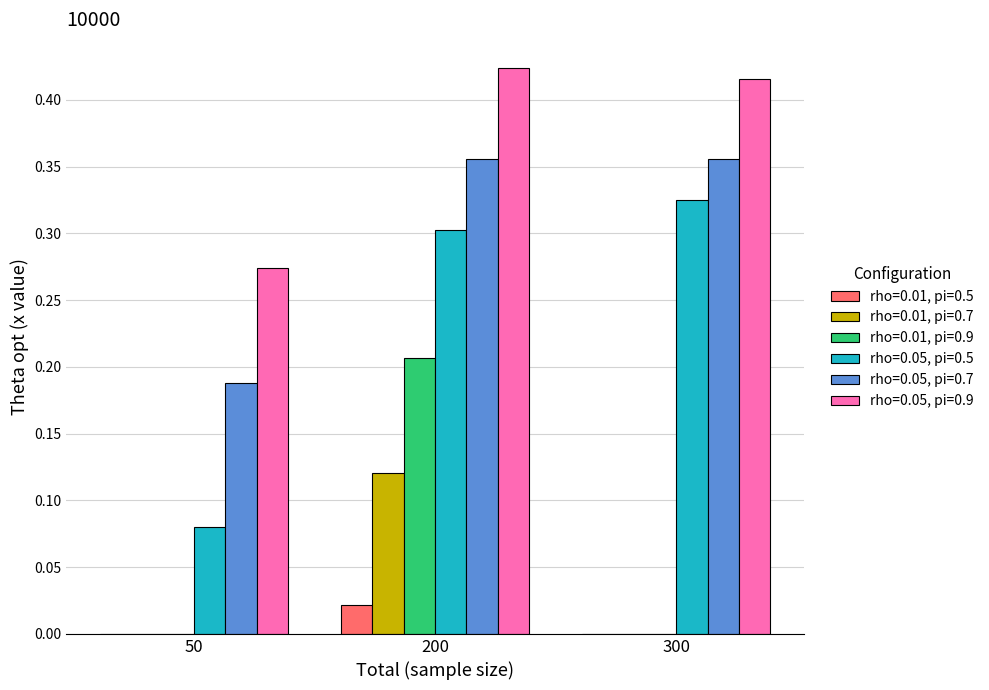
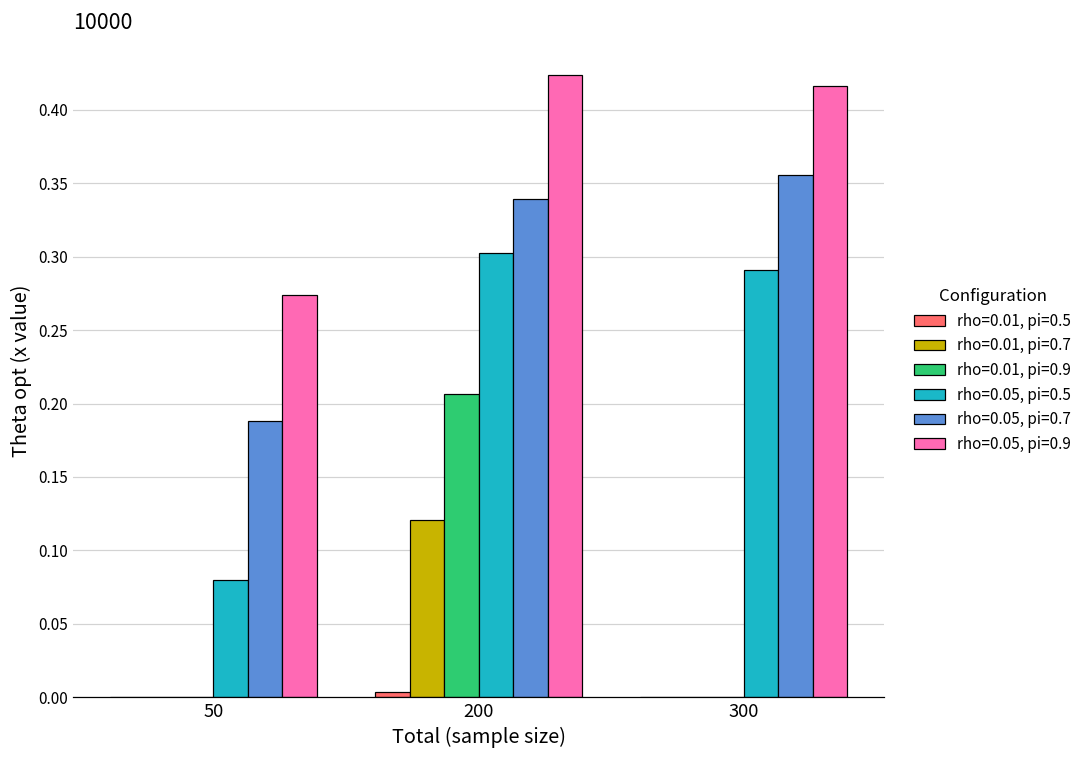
rho=0.01, pi=0.5, 200: 0.021 -> 0.003
rho=0.05, pi=0.7, 200: 0.356 -> 0.339
rho=0.05, pi=0.5, 300: 0.325 -> 0.291
